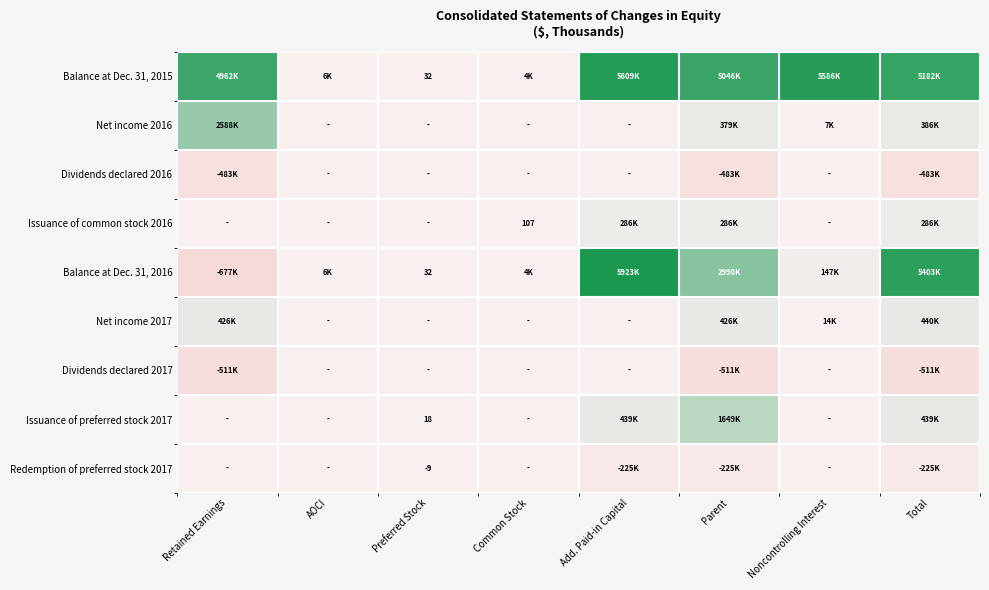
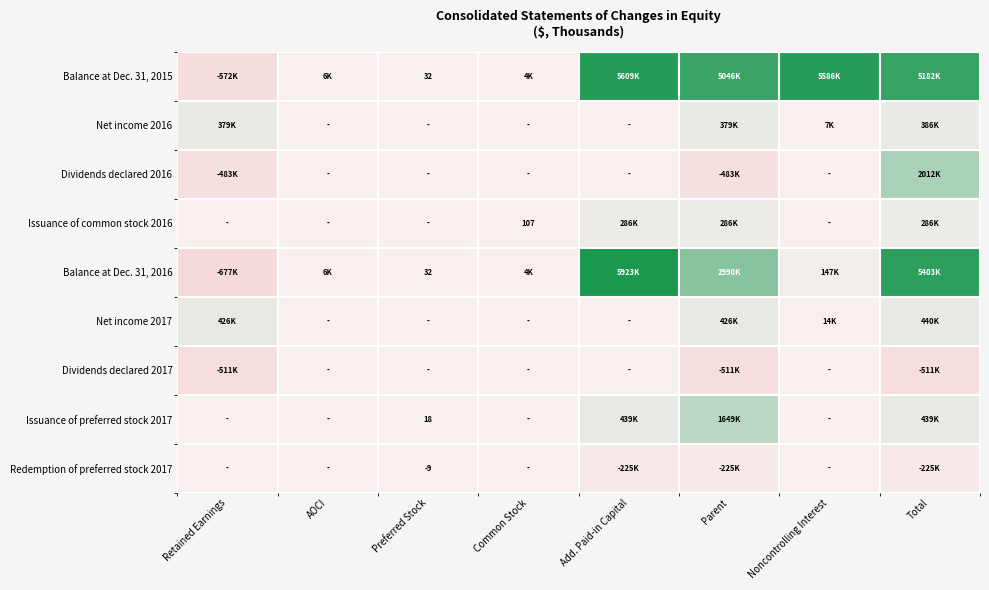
Balance at Dec. 31, 2015, Retained Earnings: 4962K -> -572K
Net income 2016, Retained Earnings: 2588K -> 379K
Dividends declared 2016, Total: -483K -> 2012K
